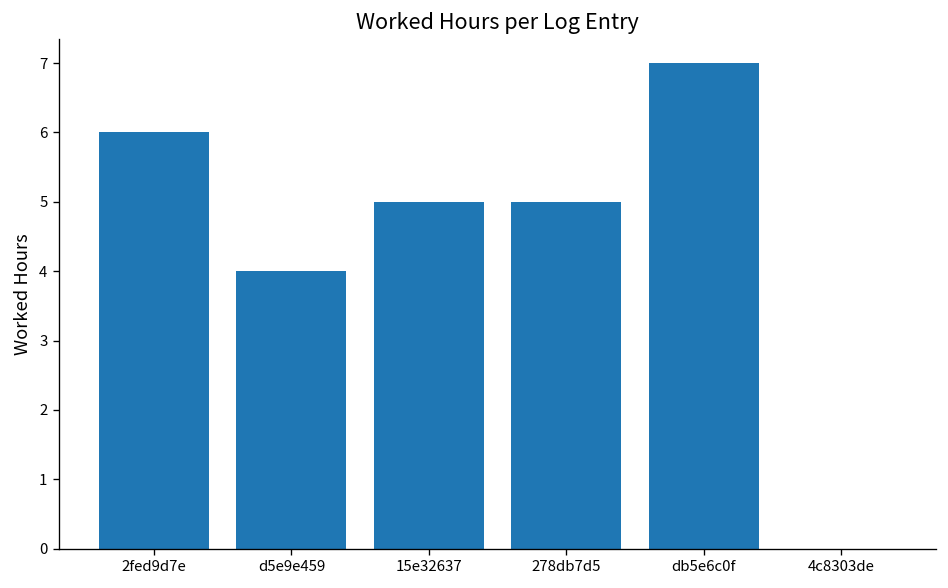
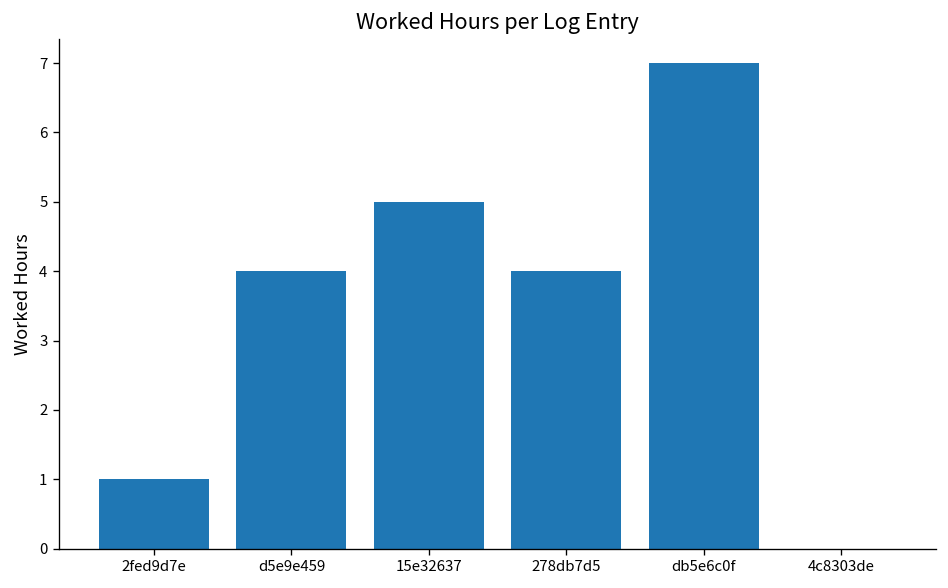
2fed9d7e: 6 -> 1
278db7d5: 5 -> 4
